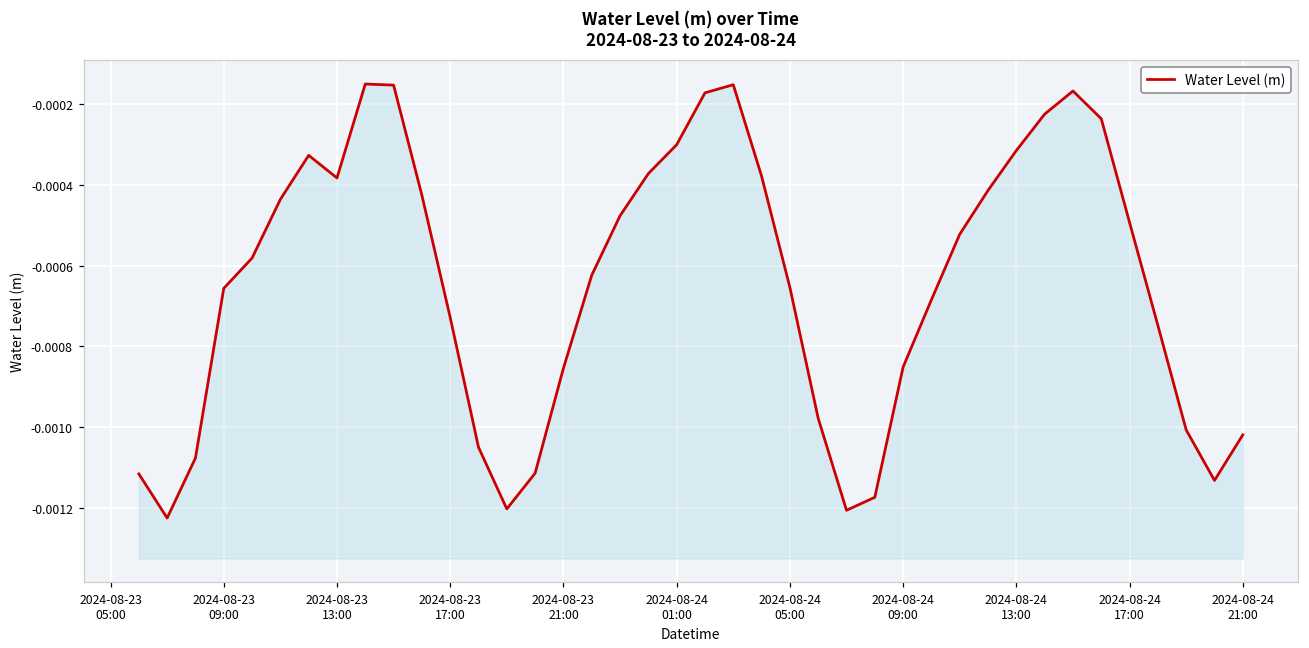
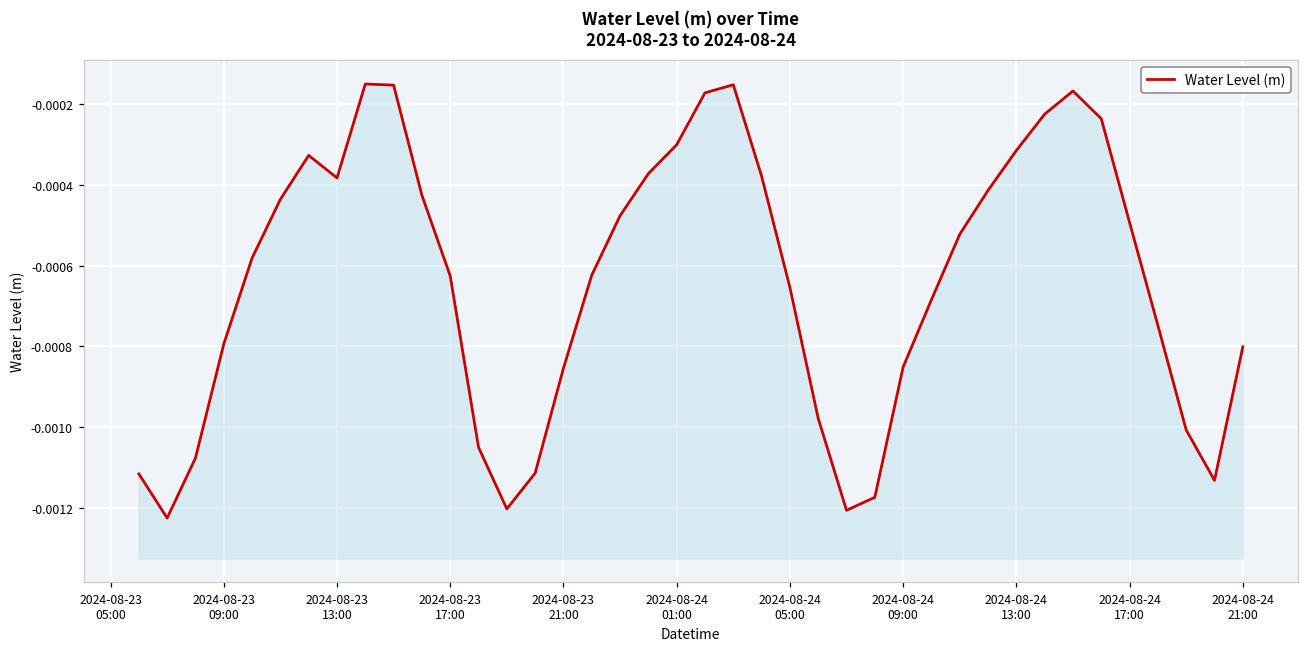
2024-08-23 09:00: -0.00066 -> -0.00079
2024-08-23 17:00: -0.00073 -> -0.00063
2024-08-24 21:00: -0.00102 -> -0.00080
